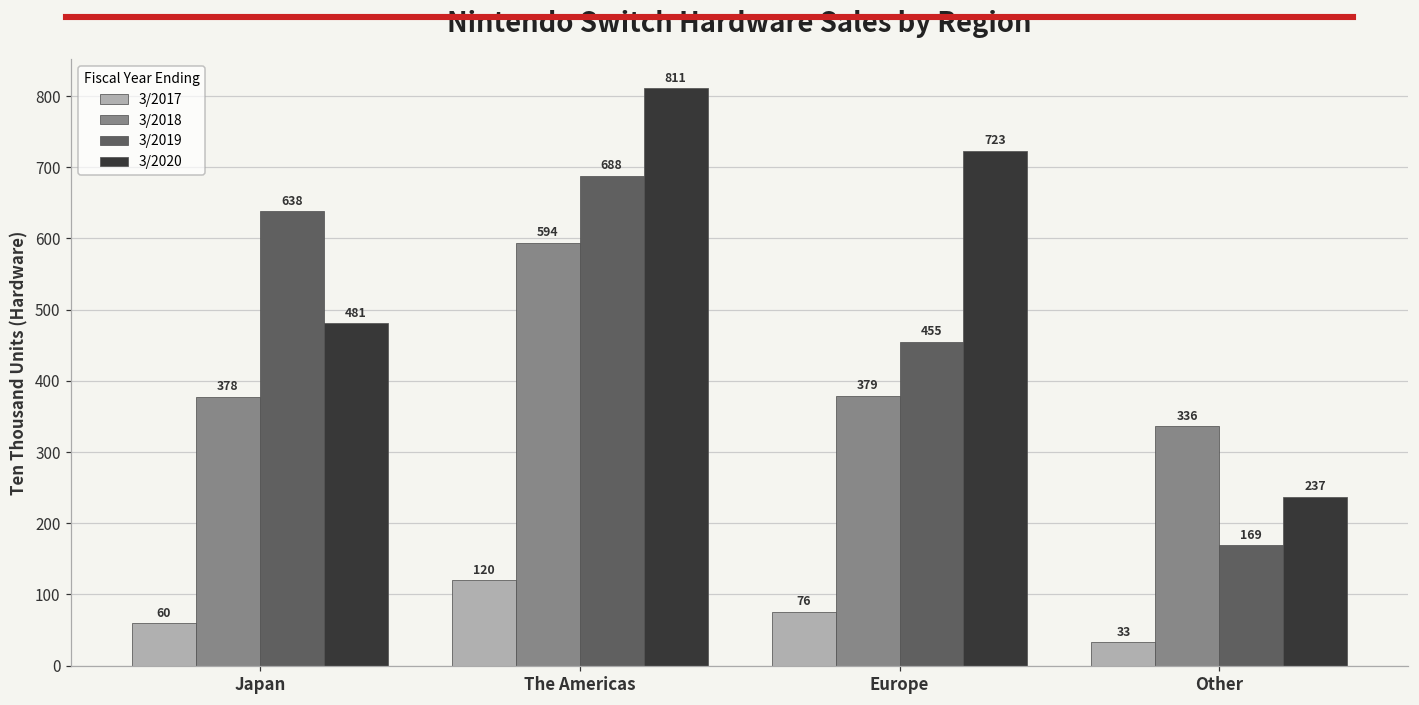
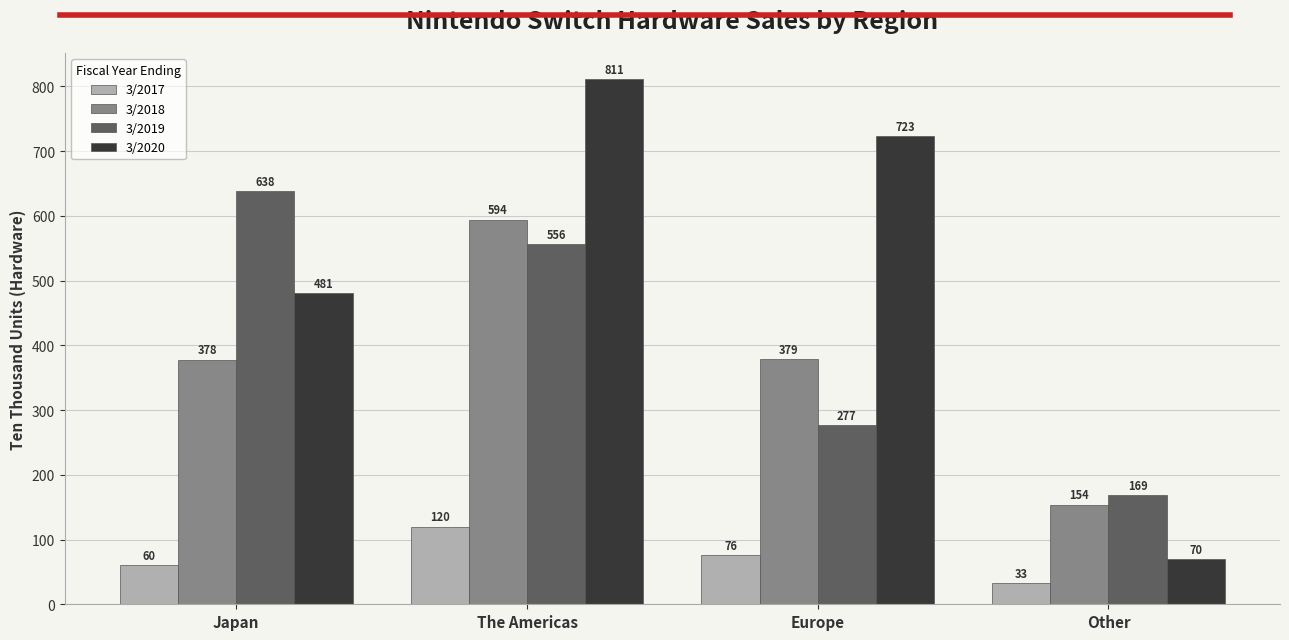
3/2019, The Americas: 688 -> 556
3/2019, Europe: 455 -> 277
3/2018, Other: 336 -> 154
3/2020, Other: 237 -> 70
